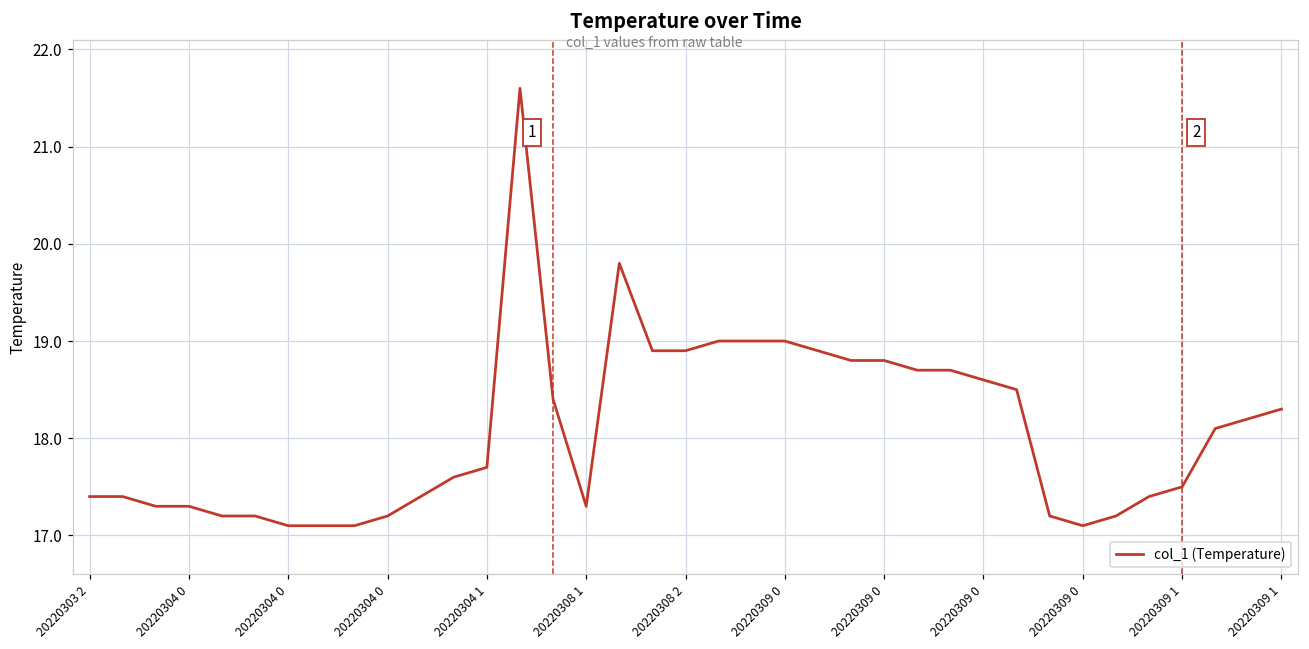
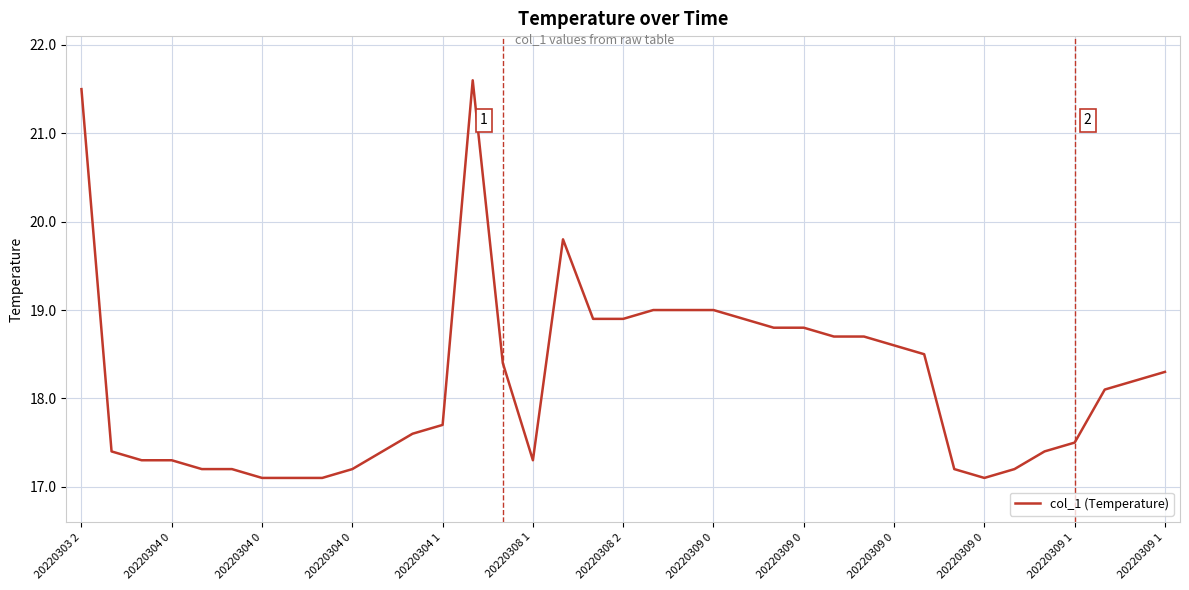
20220303 2: 17.4 -> 21.5
